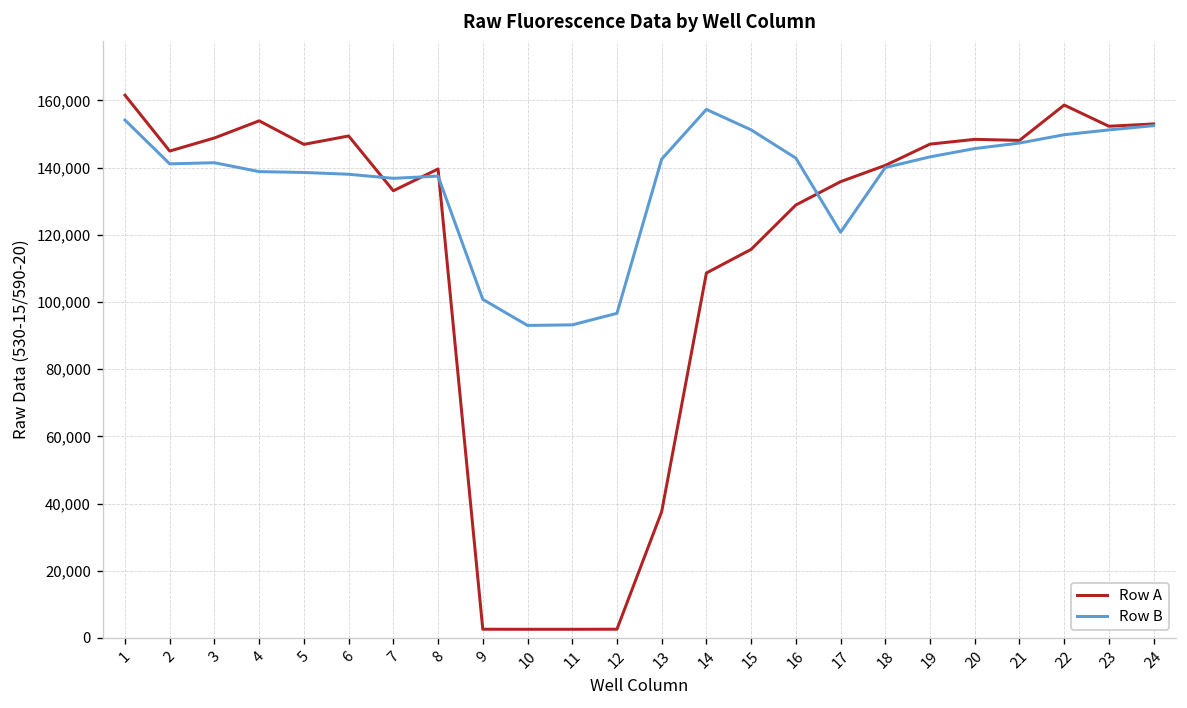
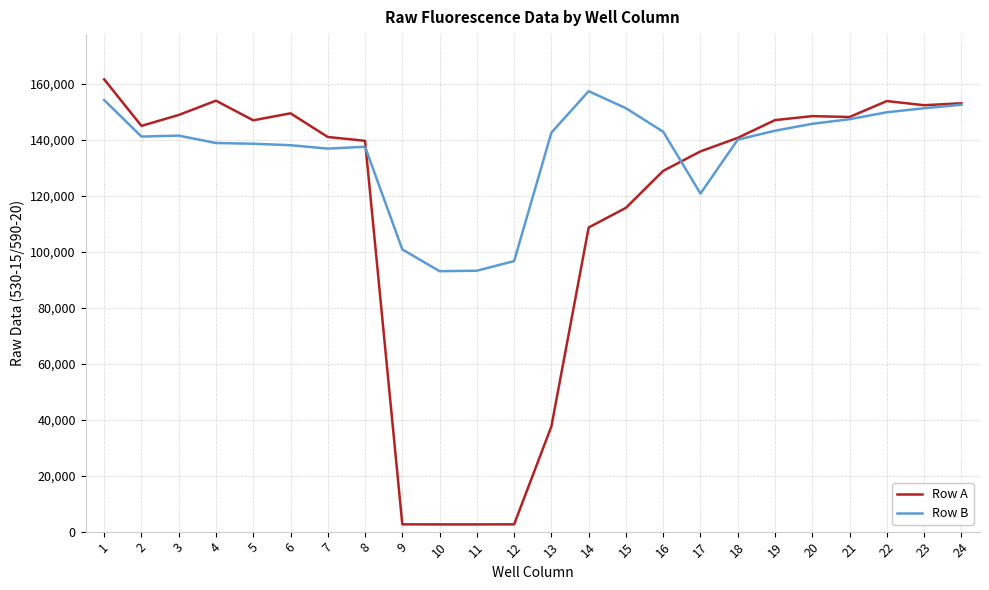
Row A, 7: 133,000 -> 141,000
Row A, 22: 159,000 -> 154,000
